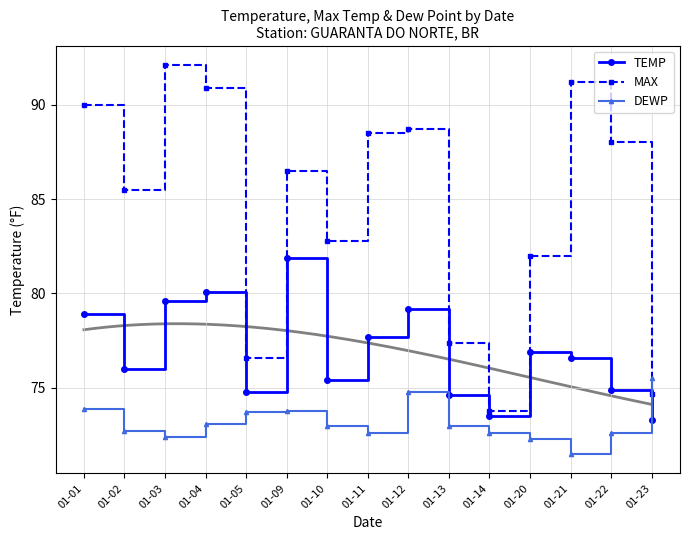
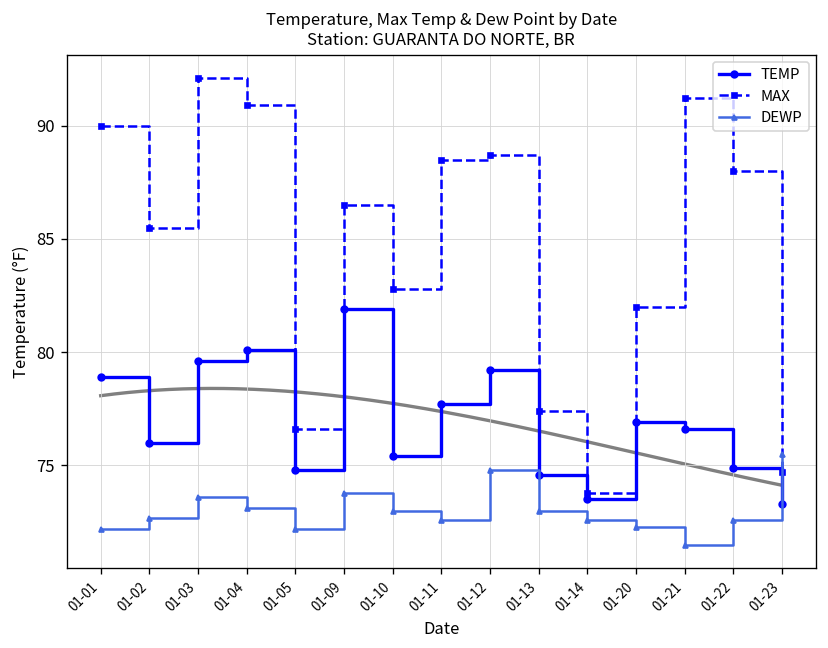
DEWP, 01-01: 73.9 -> 72.2
DEWP, 01-03: 72.4 -> 73.6
DEWP, 01-05: 73.7 -> 72.2
